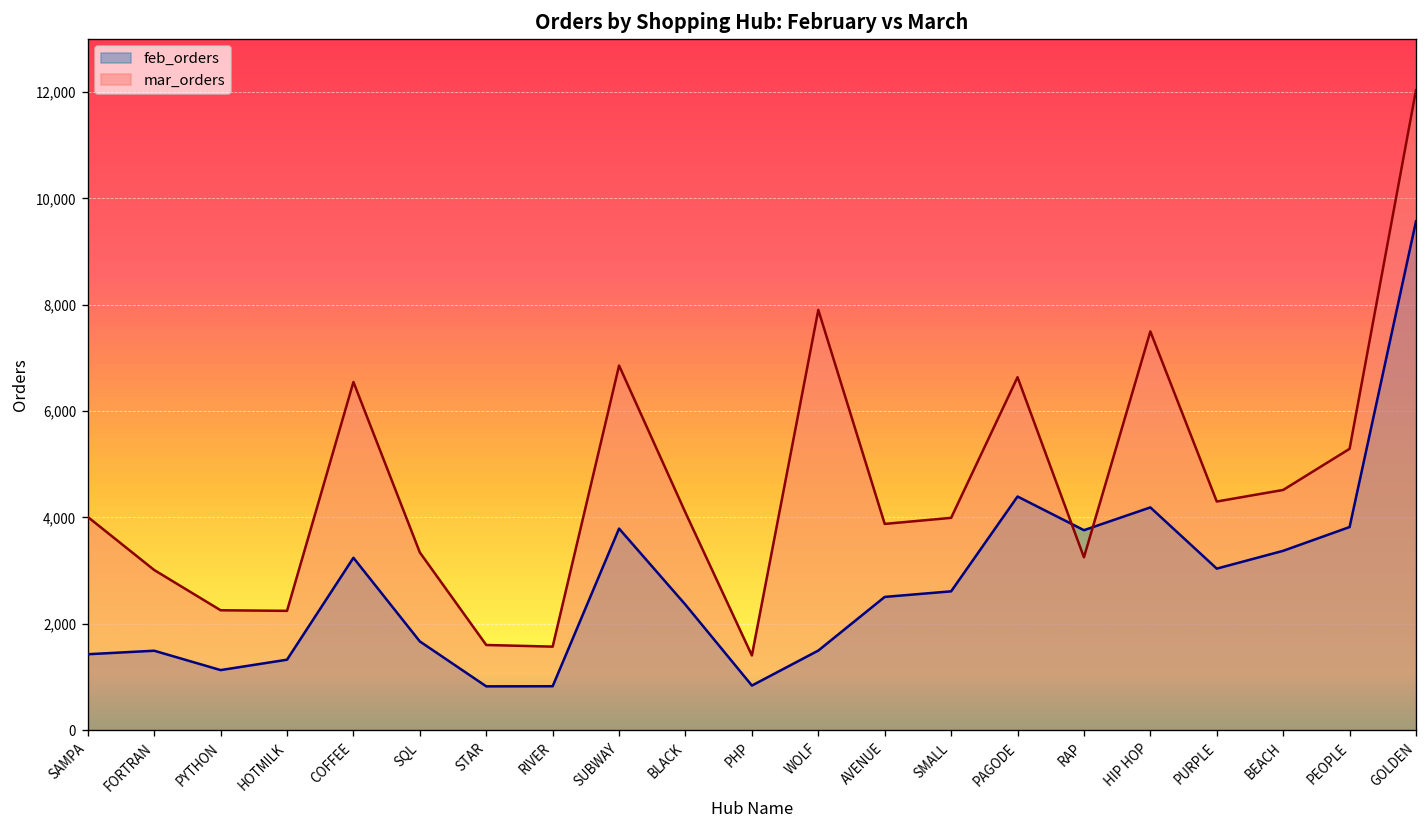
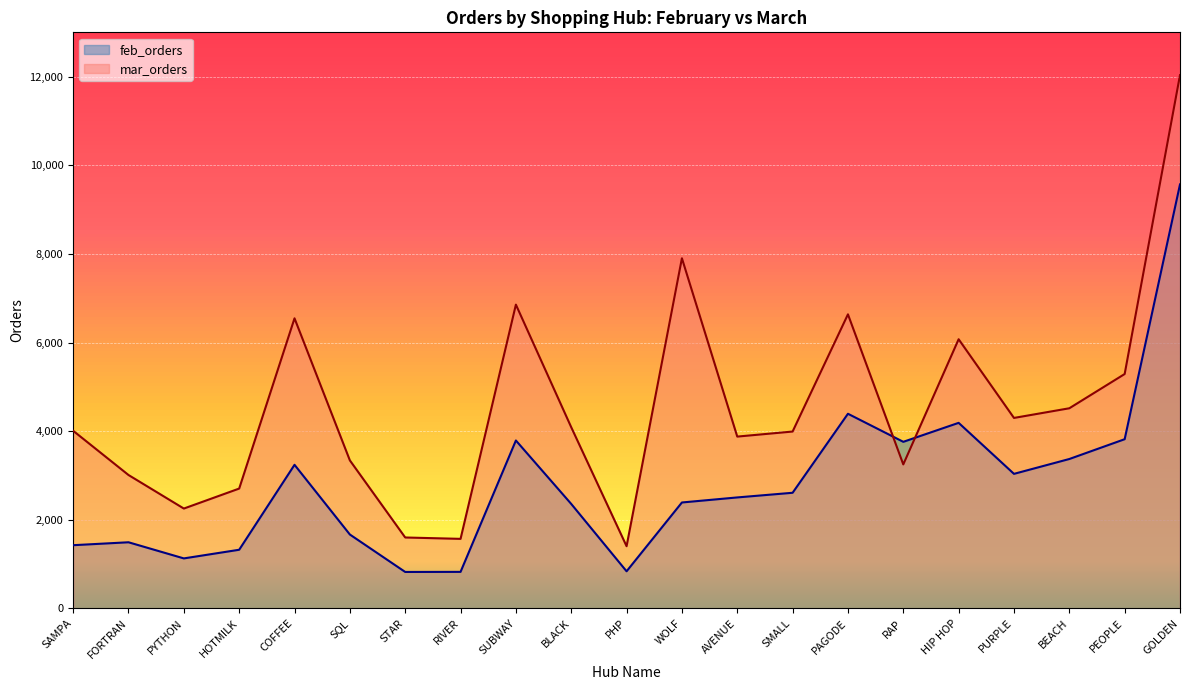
mar_orders, HOTMILK: 2,200 -> 2,700
feb_orders, WOLF: 1,500 -> 2,400
mar_orders, HIP HOP: 7,500 -> 6,100
